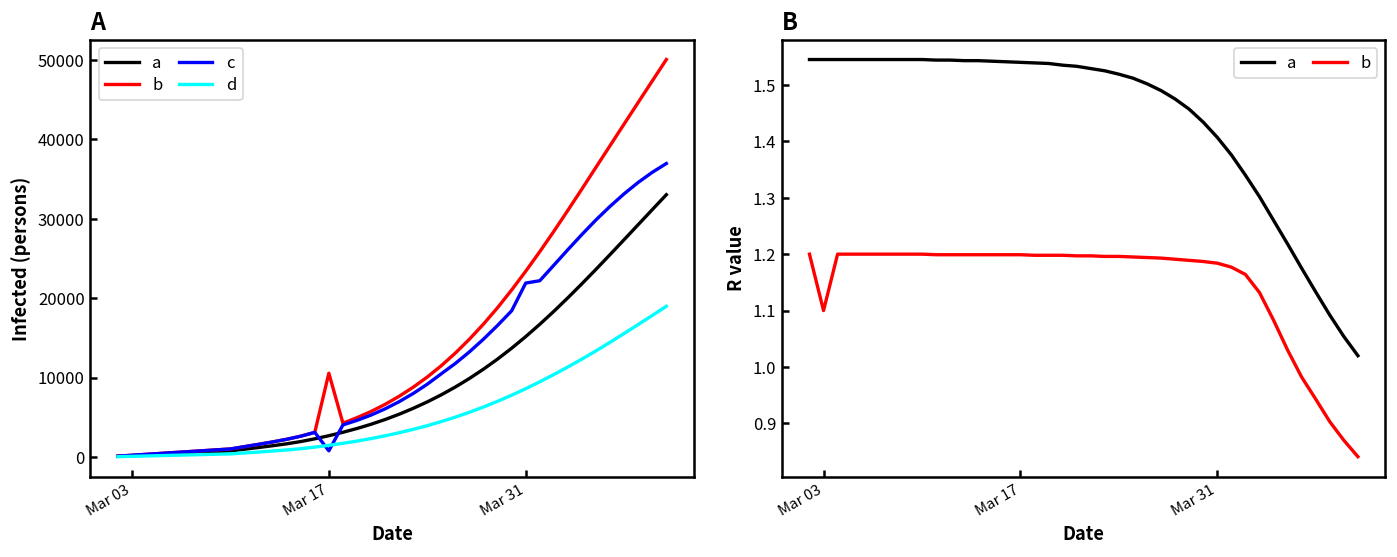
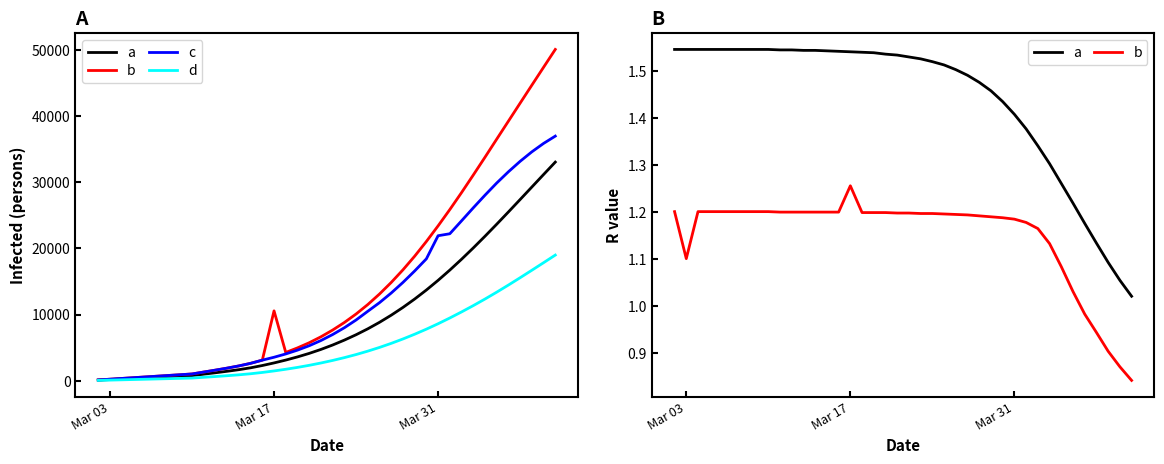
A, c, Mar 17: 1000 -> 4000
B, b, Mar 17: 1.20 -> 1.26
